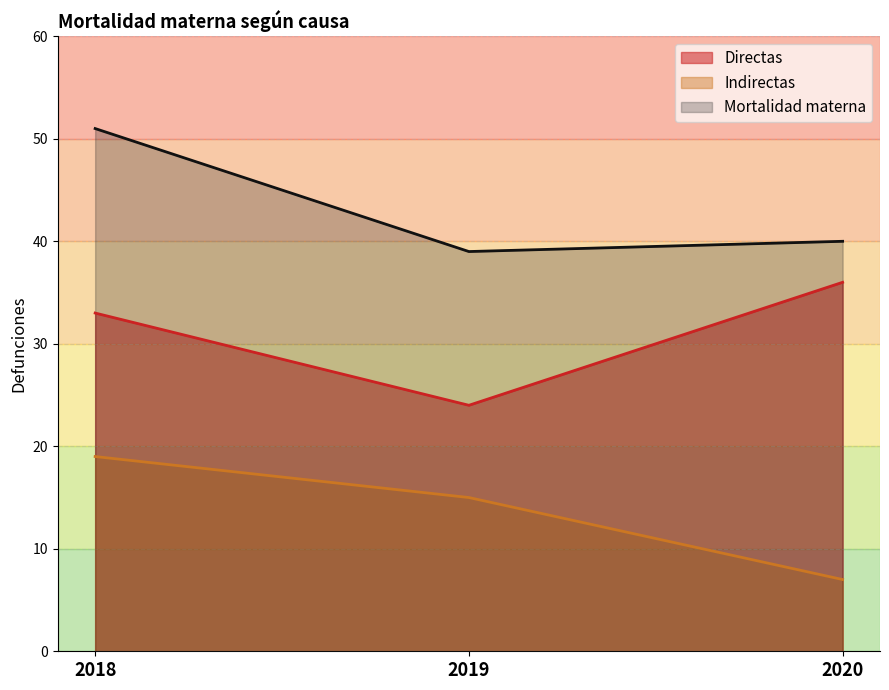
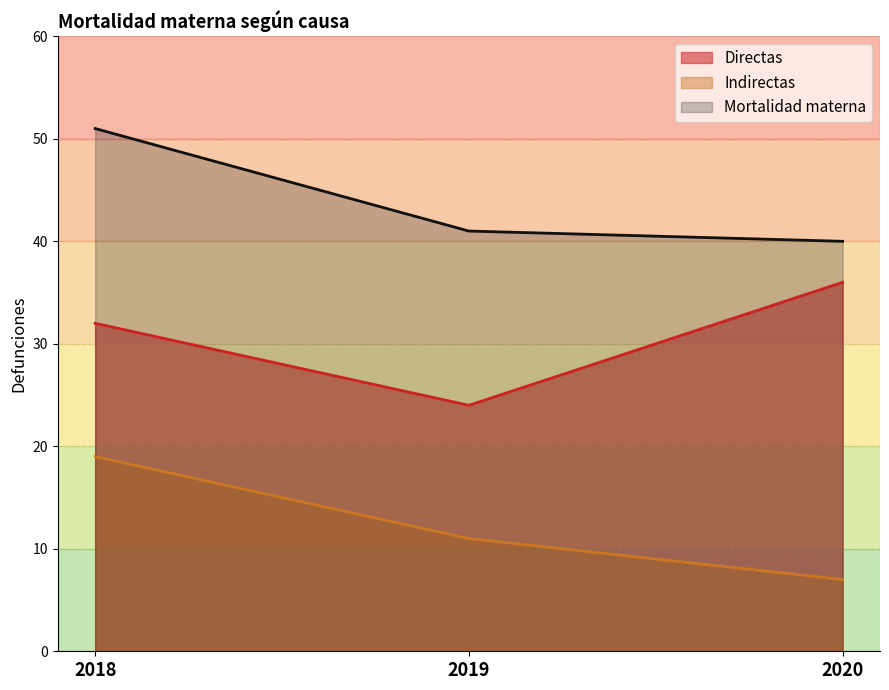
Directas, 2018: 33 -> 32
Indirectas, 2019: 15 -> 11
Mortalidad materna, 2019: 39 -> 41
